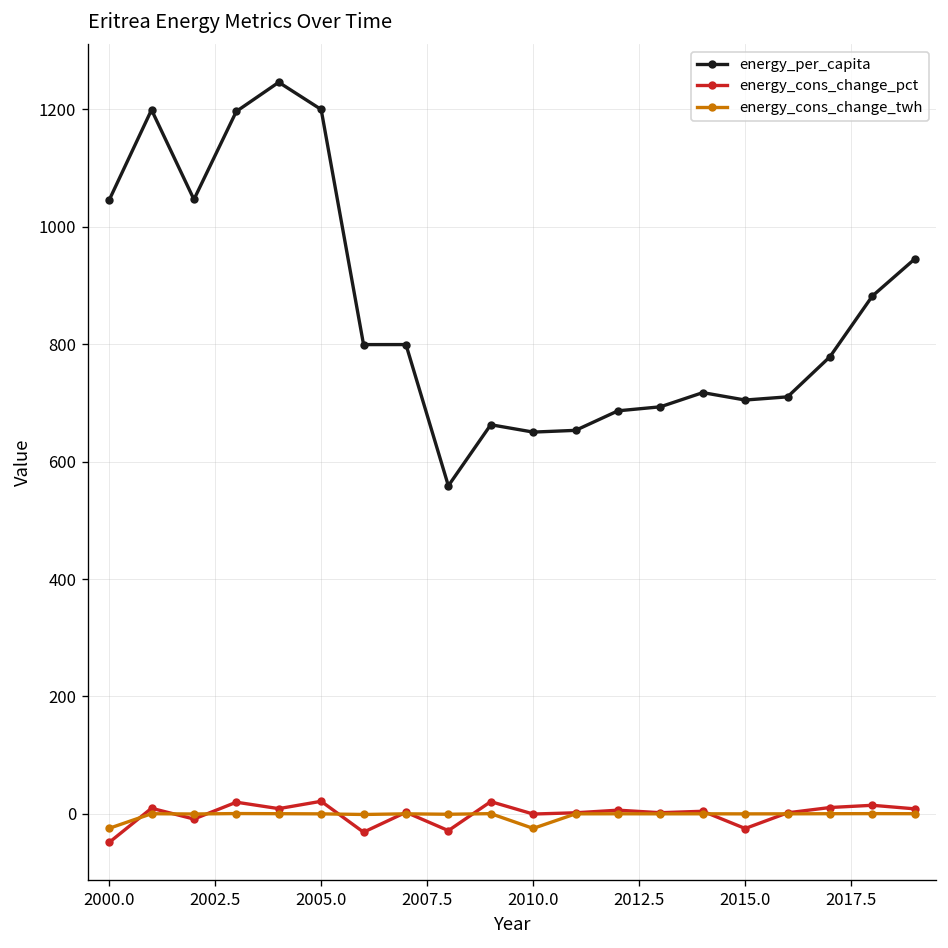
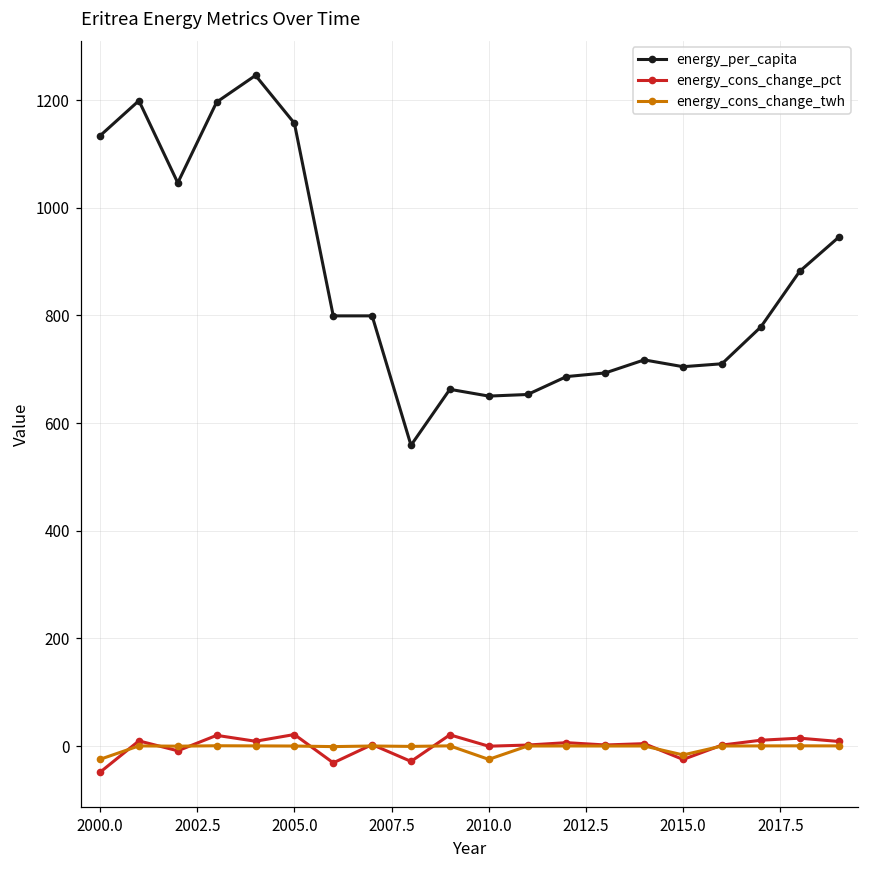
energy_per_capita, 2000.0: 1050 -> 1130
energy_per_capita, 2005.0: 1200 -> 1160
energy_cons_change_twh, 2015.0: 0 -> -20
